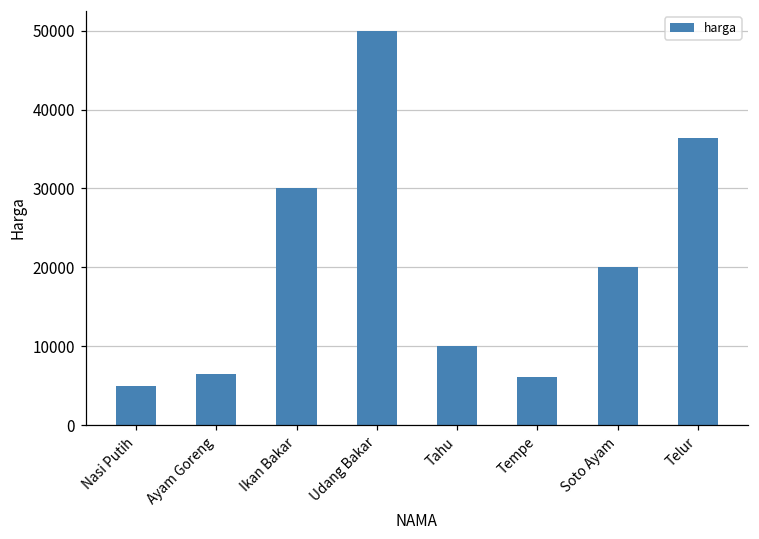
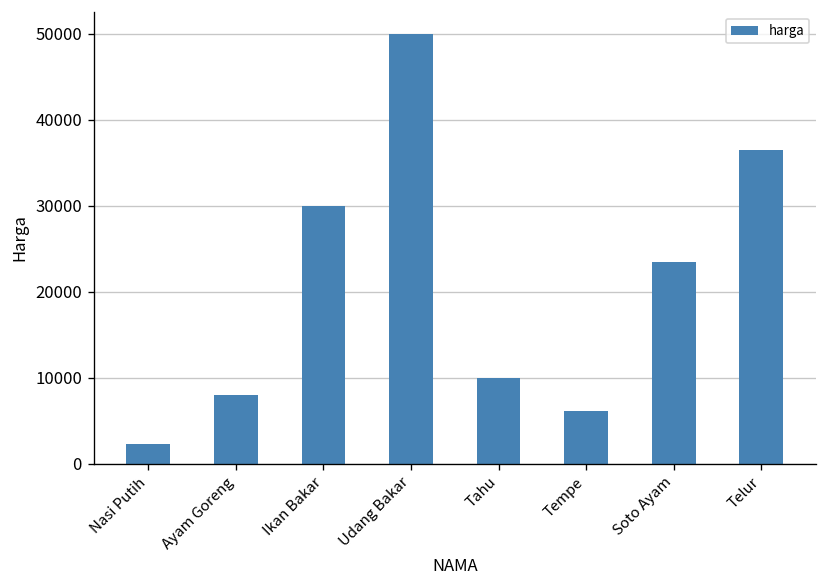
Nasi Putih: 5000 -> 2000
Ayam Goreng: 6000 -> 8000
Soto Ayam: 20000 -> 23000
